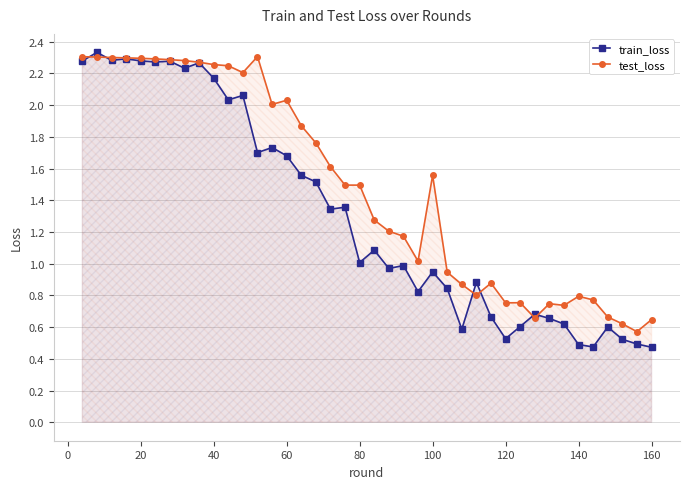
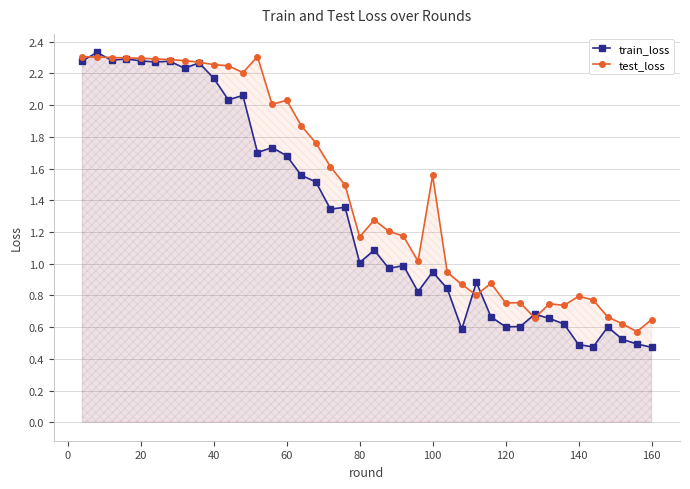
test_loss, 80: 1.50 -> 1.17
train_loss, 120: 0.53 -> 0.60
